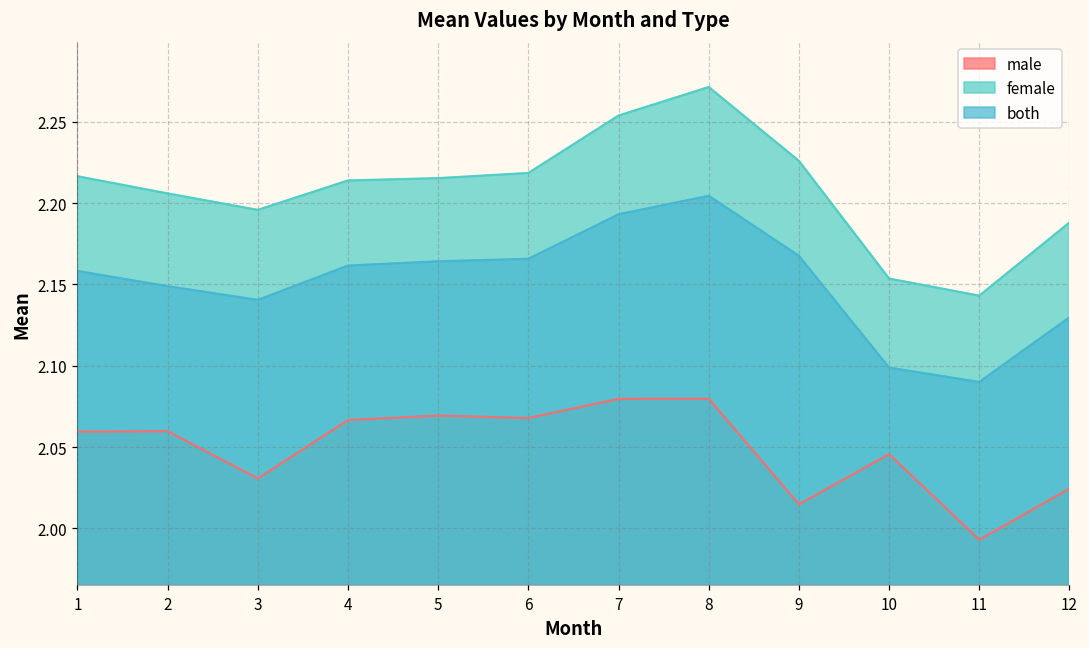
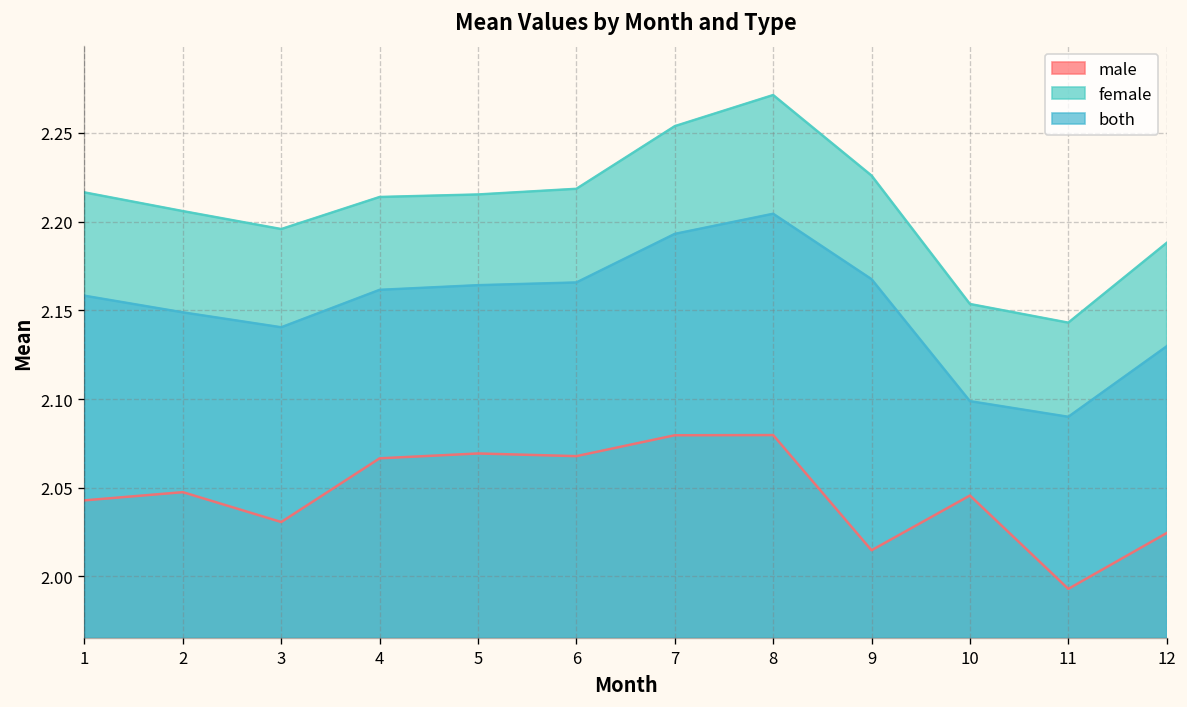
male, 1: 2.059 -> 2.043
male, 2: 2.060 -> 2.048
